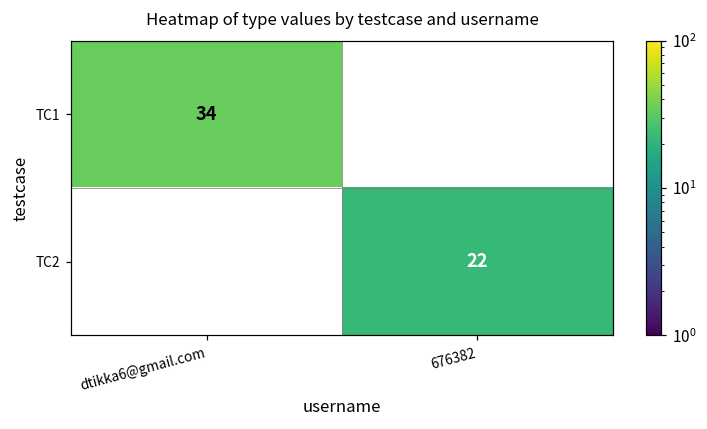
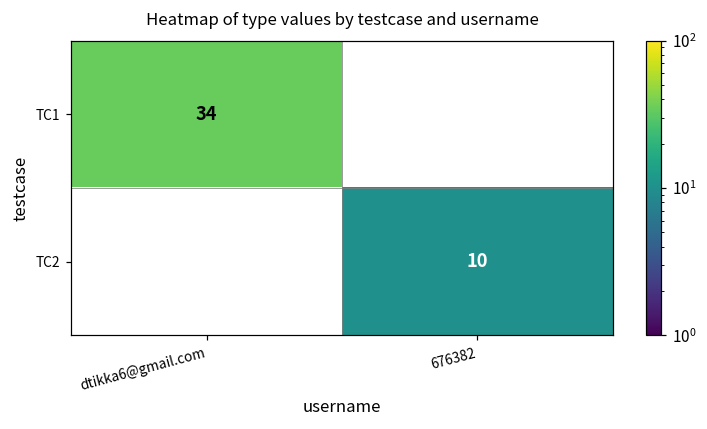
TC2, 676382: 22 -> 10
